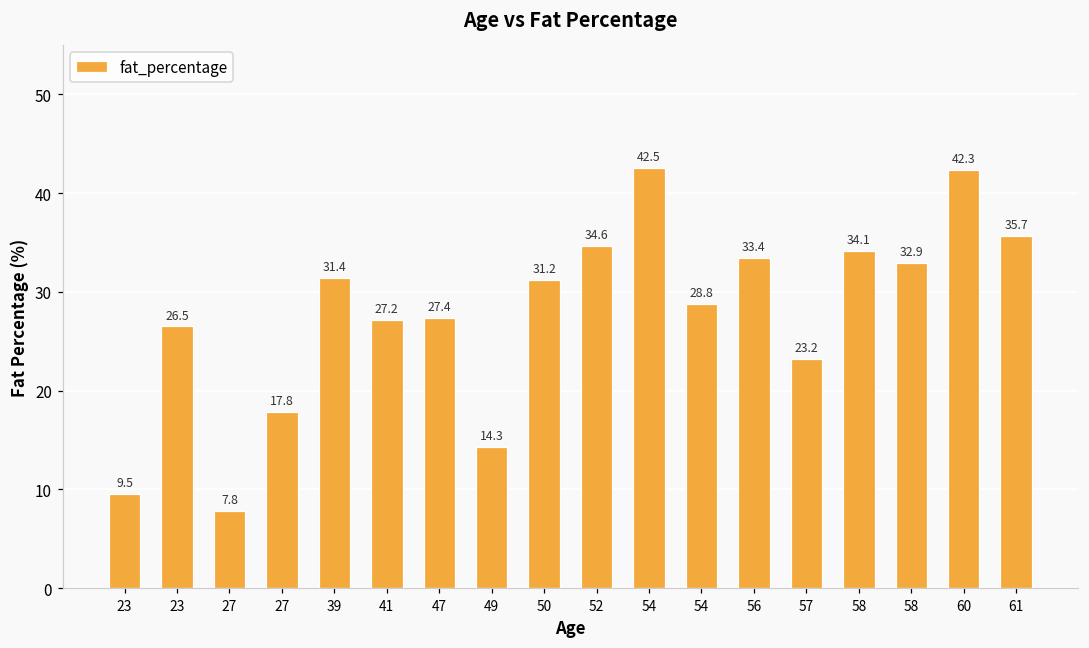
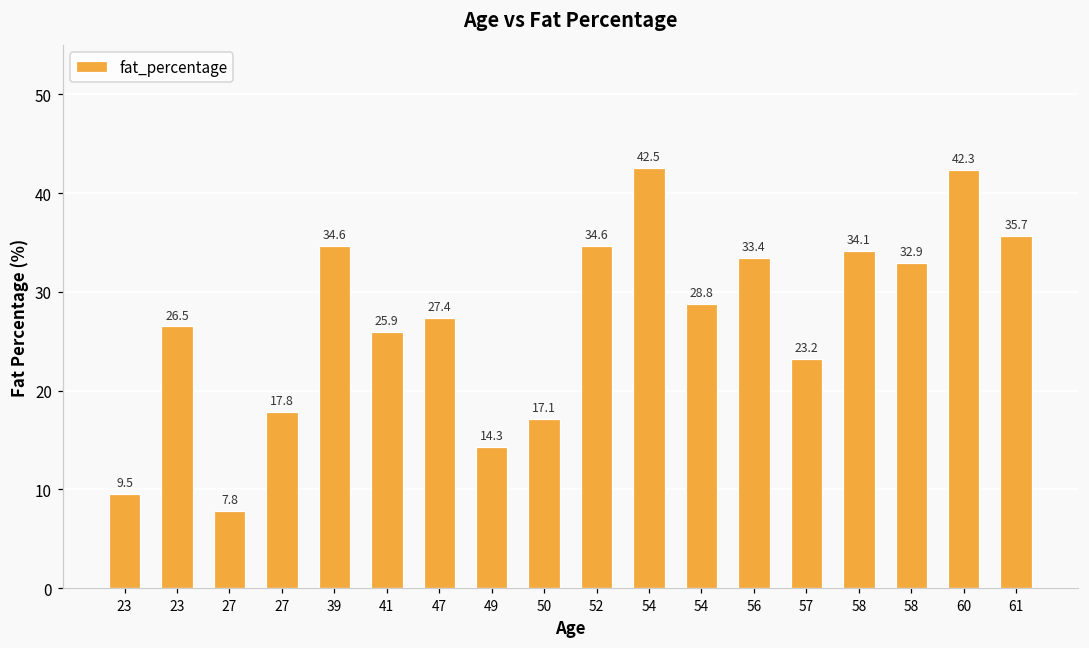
39: 31.4 -> 34.6
41: 27.2 -> 25.9
50: 31.2 -> 17.1
